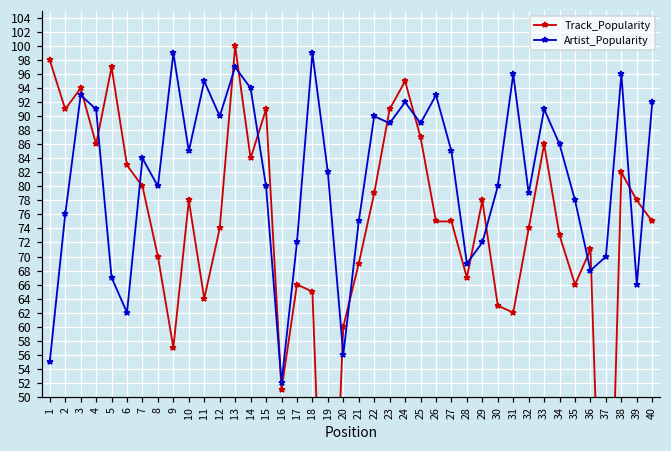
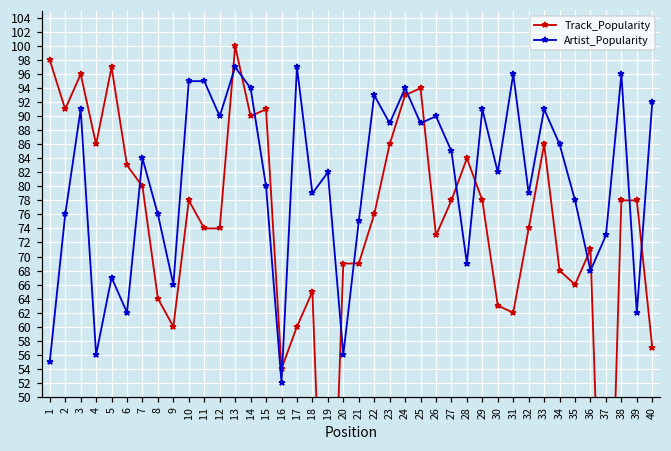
Track_Popularity, 3: 94 -> 96
Artist_Popularity, 3: 93 -> 91
Artist_Popularity, 4: 91 -> 56
Track_Popularity, 8: 70 -> 64
Artist_Popularity, 8: 80 -> 76
Track_Popularity, 9: 57 -> 60
Artist_Popularity, 9: 99 -> 66
Artist_Popularity, 10: 85 -> 95
Track_Popularity, 11: 64 -> 74
Track_Popularity, 14: 84 -> 90
Track_Popularity, 16: 51 -> 54
Track_Popularity, 17: 66 -> 60
Artist_Popularity, 17: 72 -> 97
Artist_Popularity, 18: 99 -> 79
Track_Popularity, 20: 60 -> 69
Track_Popularity, 22: 79 -> 76
Artist_Popularity, 22: 90 -> 93
Track_Popularity, 23: 91 -> 86
Track_Popularity, 24: 95 -> 93
Artist_Popularity, 24: 92 -> 94
Track_Popularity, 25: 87 -> 94
Track_Popularity, 26: 75 -> 73
Artist_Popularity, 26: 93 -> 90
Track_Popularity, 27: 75 -> 78
Track_Popularity, 28: 67 -> 84
Artist_Popularity, 29: 72 -> 91
Artist_Popularity, 30: 80 -> 82
Track_Popularity, 34: 73 -> 68
Artist_Popularity, 37: 70 -> 73
Track_Popularity, 38: 82 -> 78
Artist_Popularity, 39: 66 -> 62
Track_Popularity, 40: 75 -> 57
